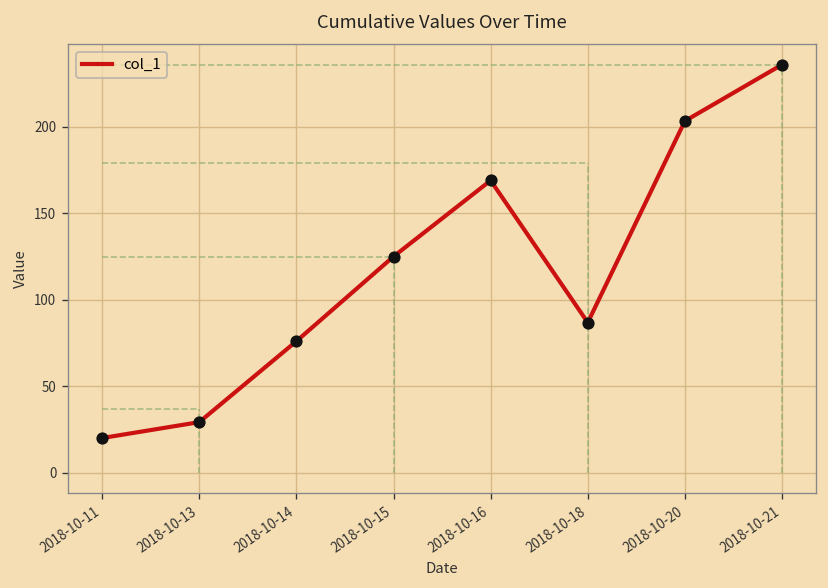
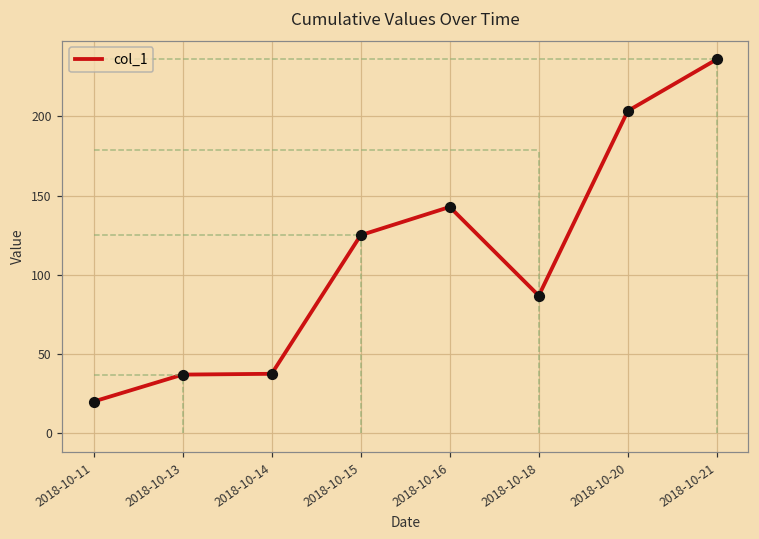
2018-10-13: 29 -> 37
2018-10-14: 76 -> 38
2018-10-16: 169 -> 143
